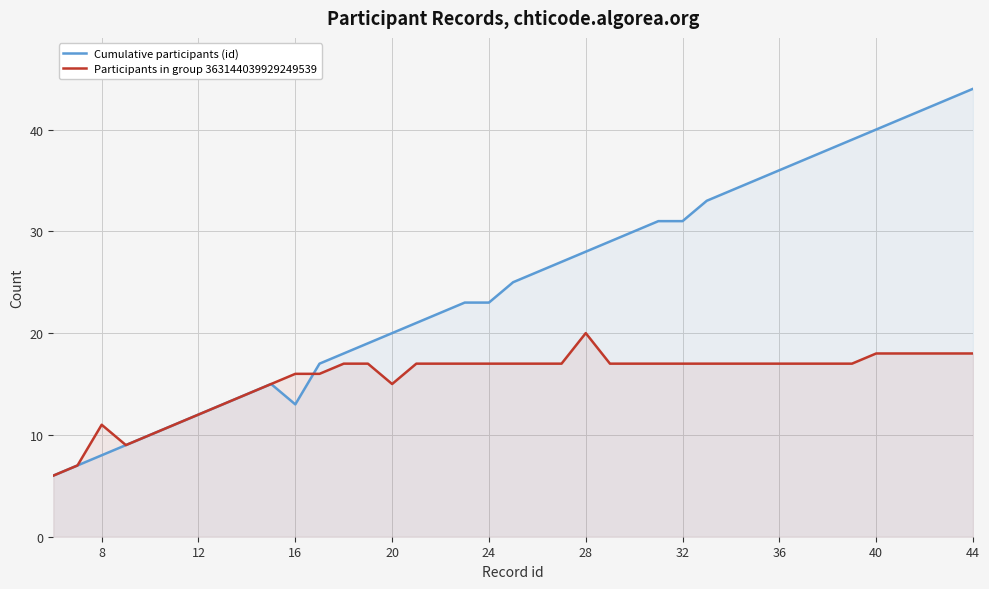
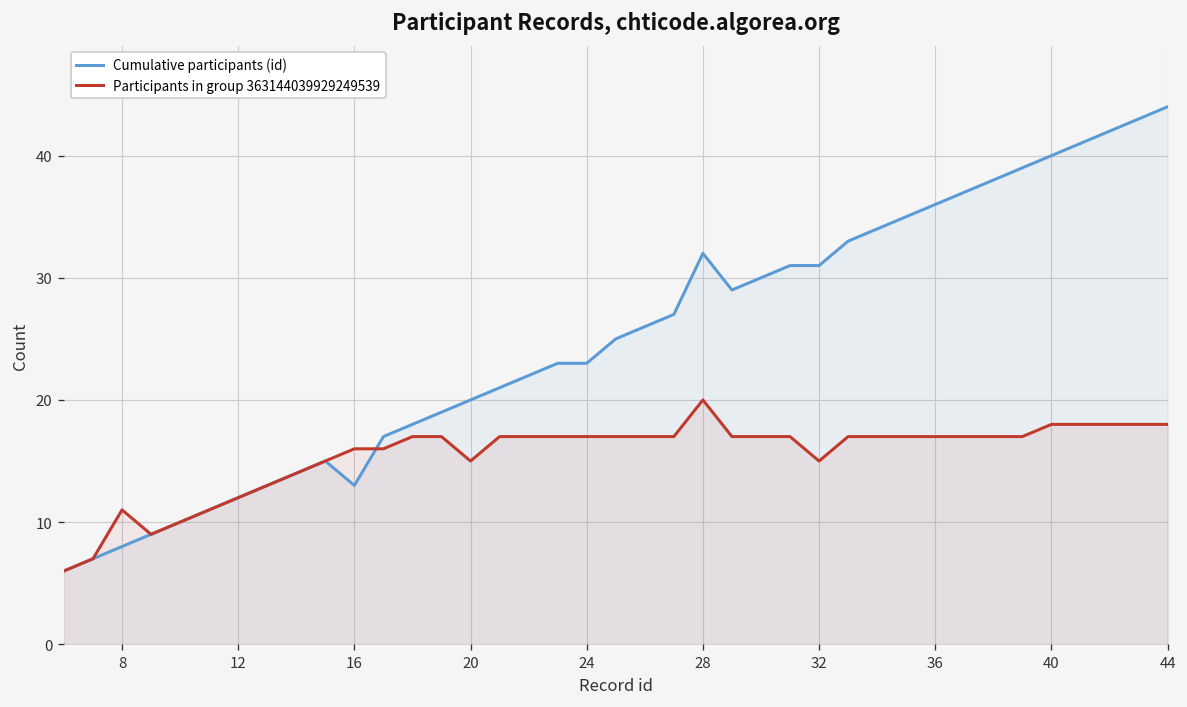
Cumulative participants (id), 28: 28 -> 32
Participants in group 363144039929249539, 32: 17 -> 15
